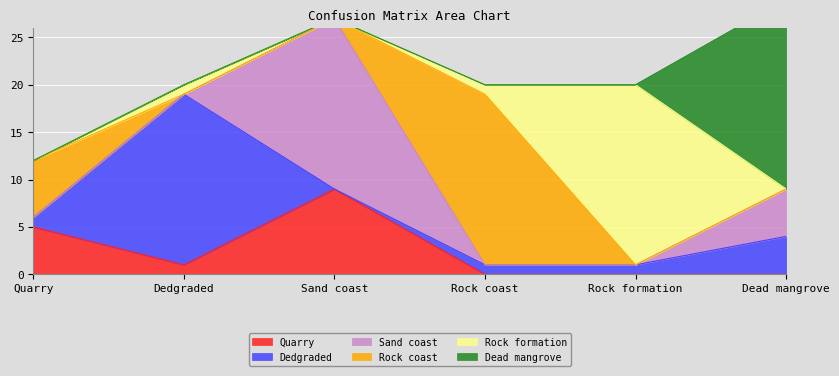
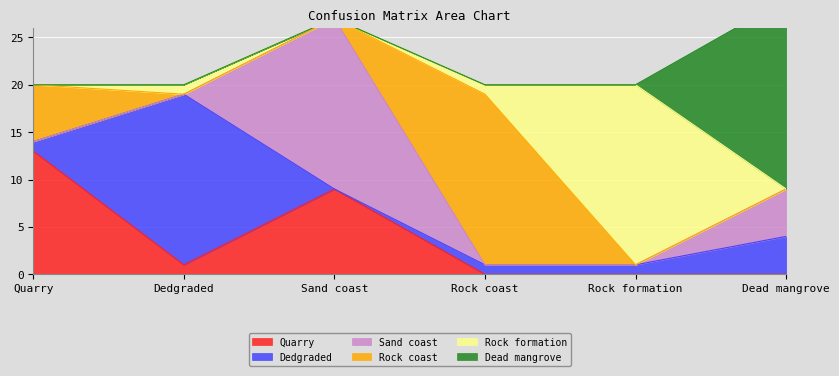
Quarry, Quarry: 5 -> 13
